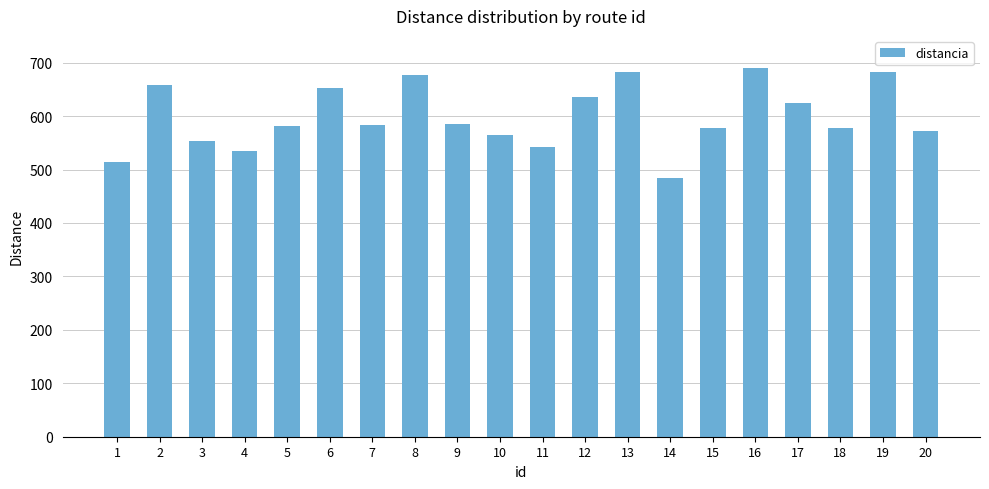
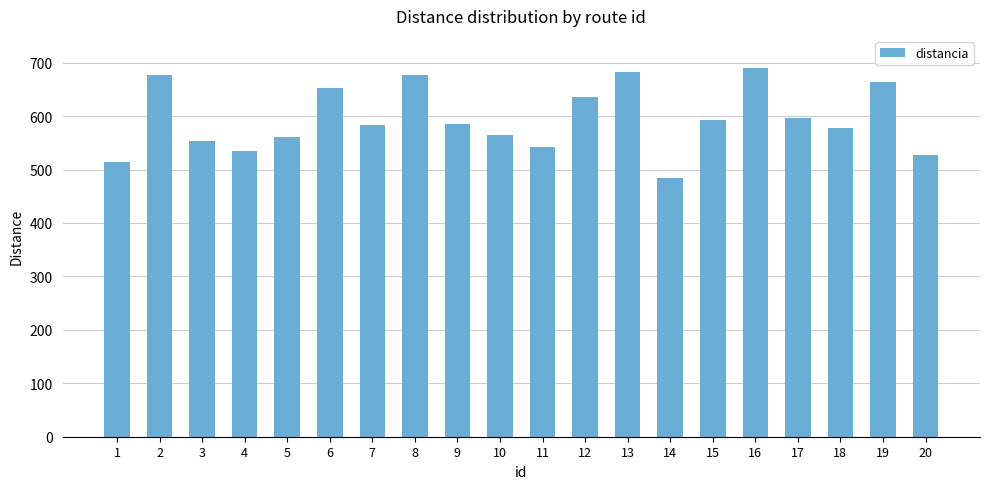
2: 660 -> 680
5: 580 -> 560
15: 580 -> 590
17: 630 -> 600
19: 680 -> 660
20: 570 -> 530
